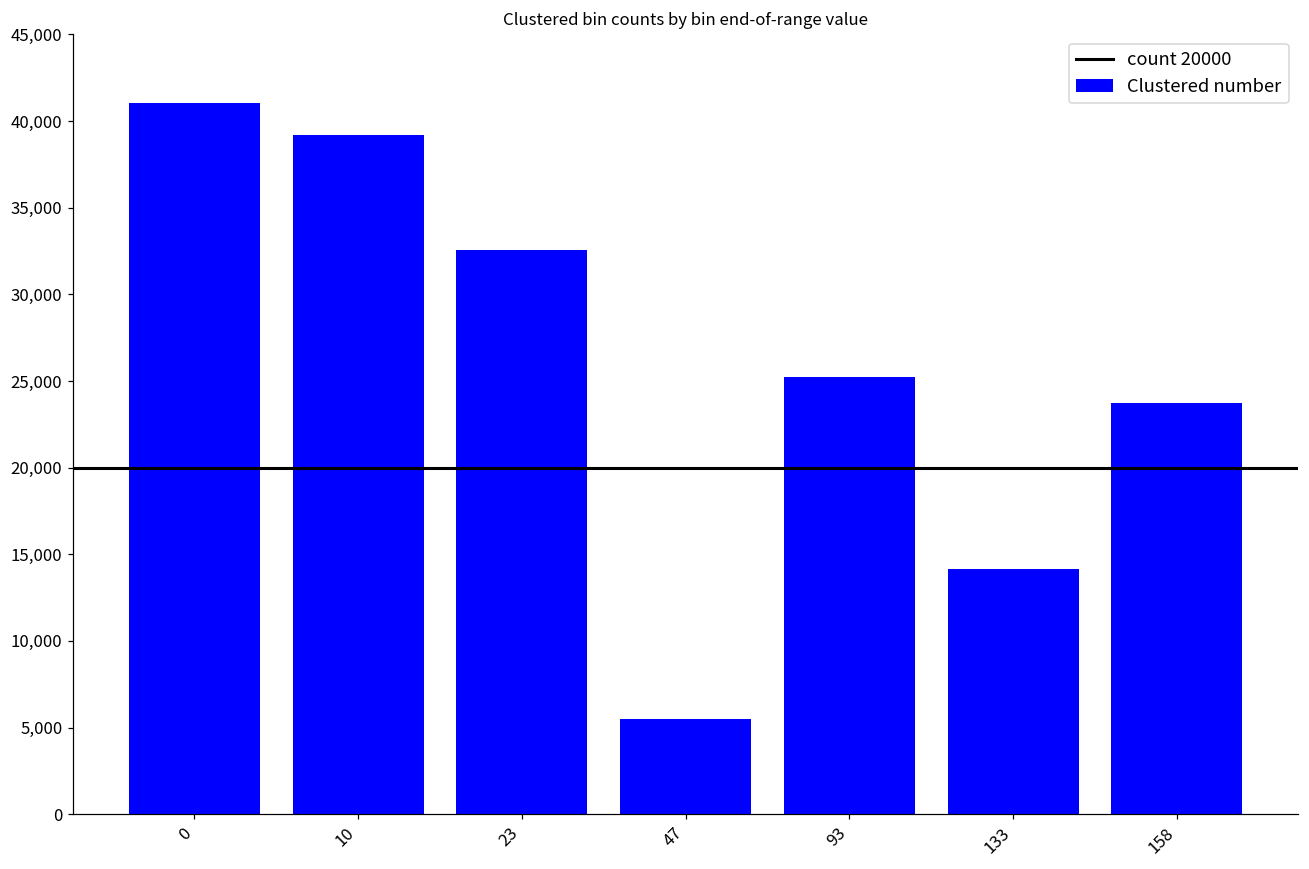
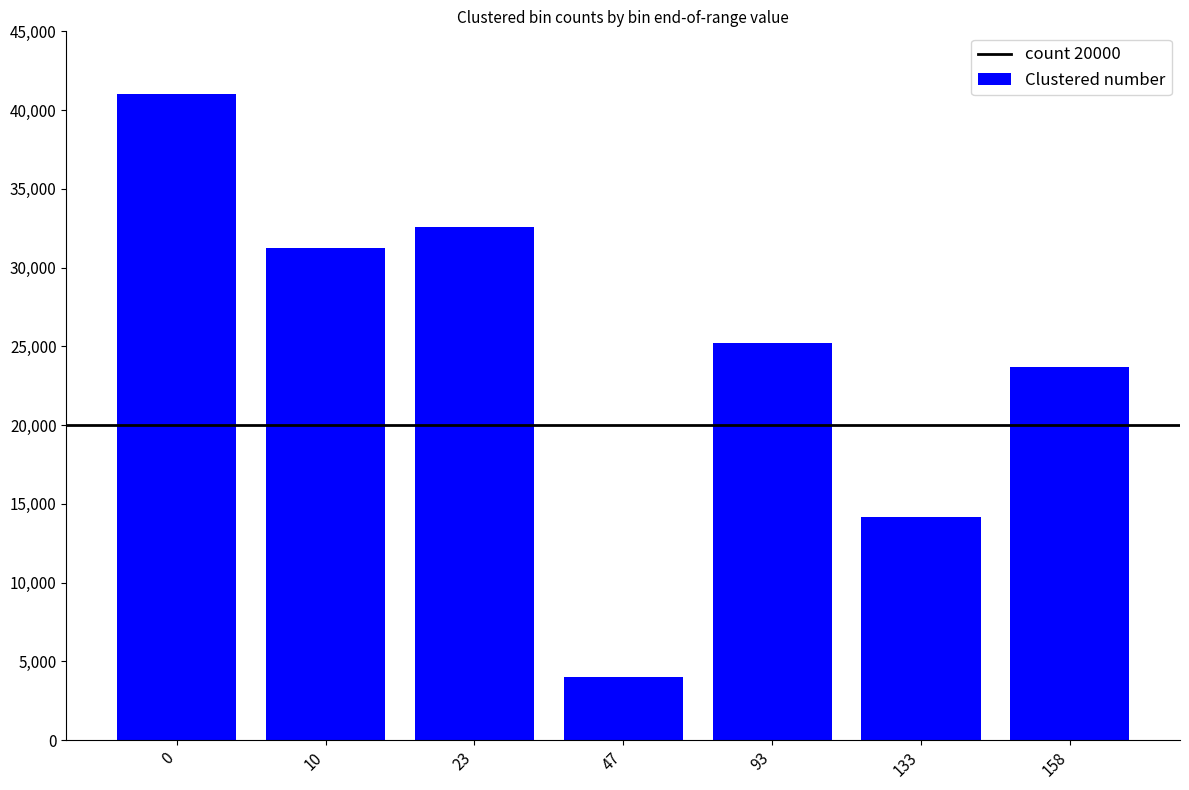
10: 39,200 -> 31,300
47: 5,500 -> 4,000
